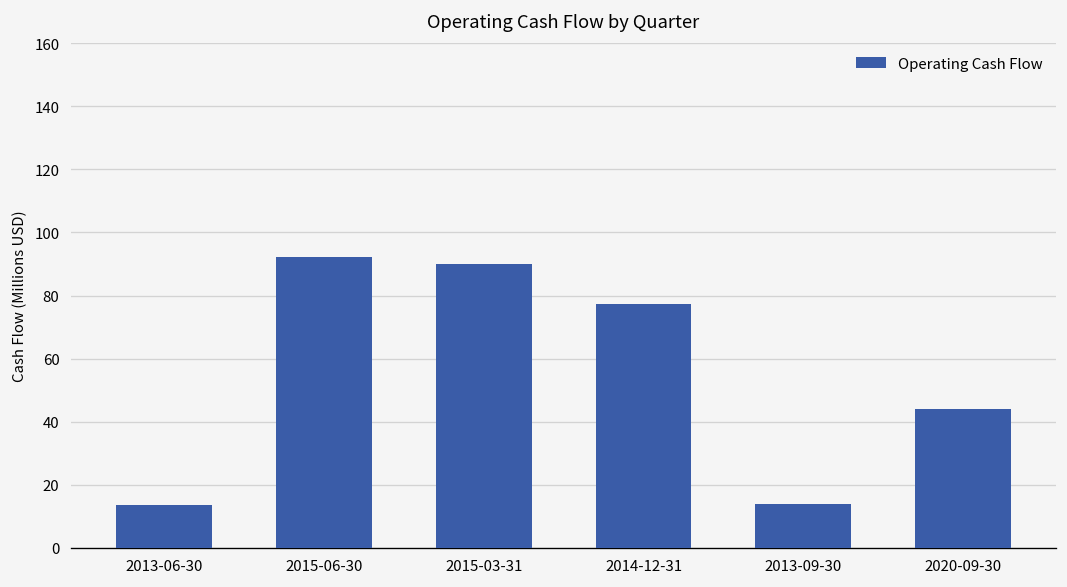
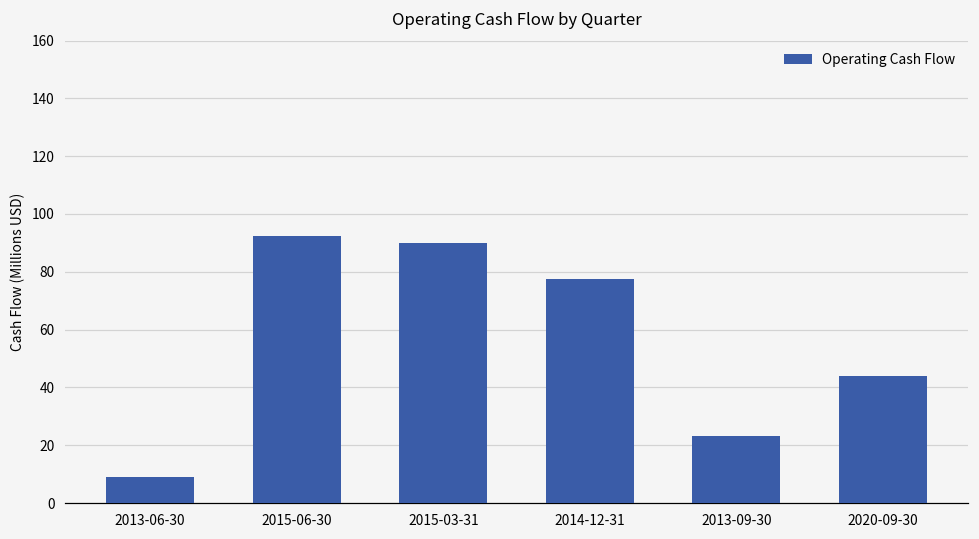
2013-06-30: 13 -> 9
2013-09-30: 14 -> 23
